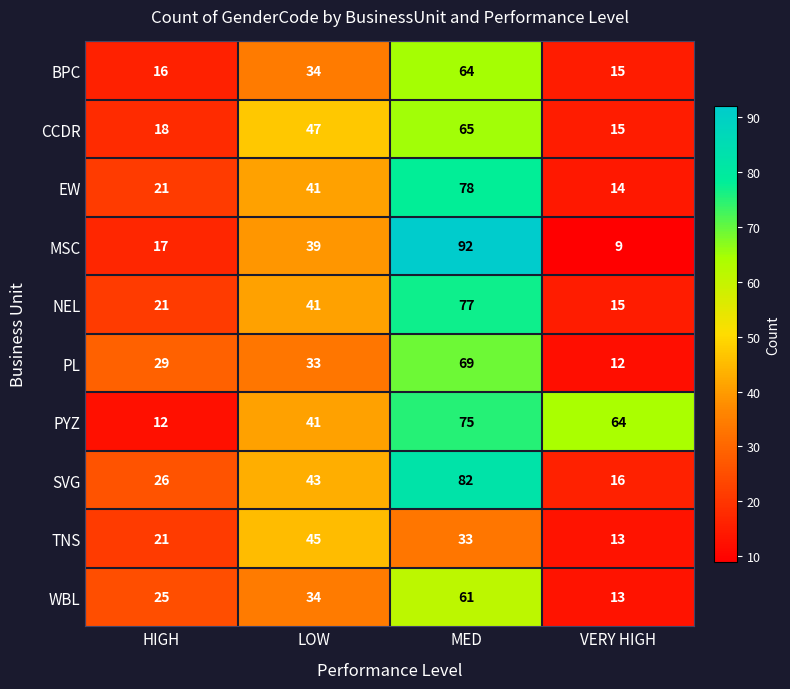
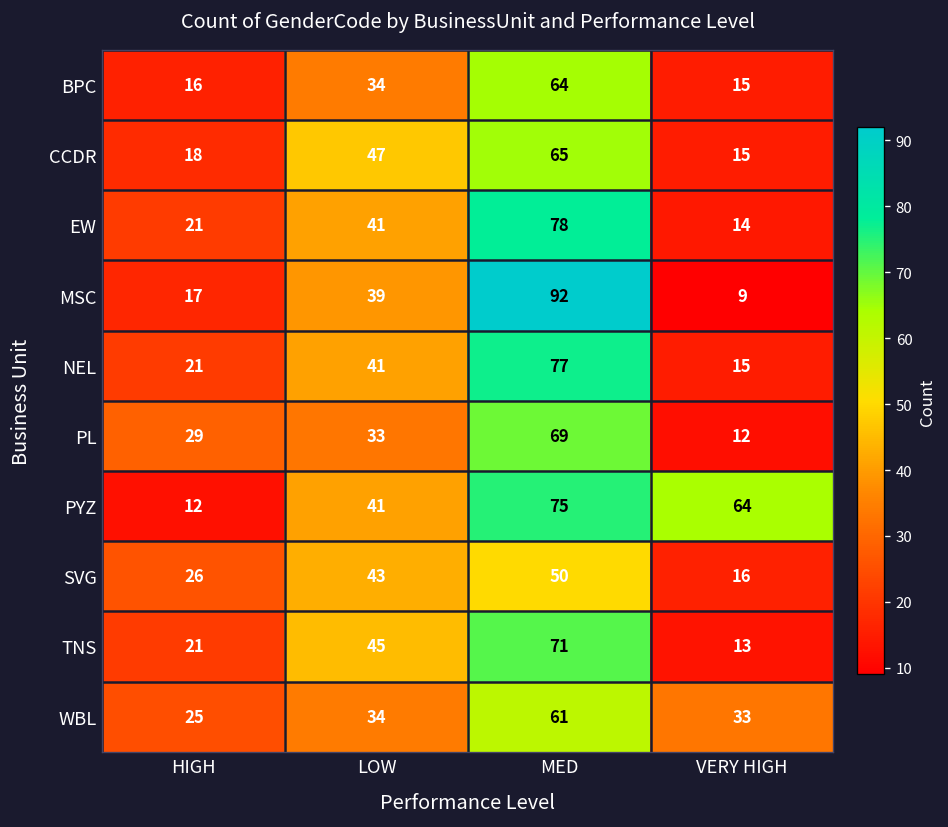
SVG, MED: 82 -> 50
TNS, MED: 33 -> 71
WBL, VERY HIGH: 13 -> 33
